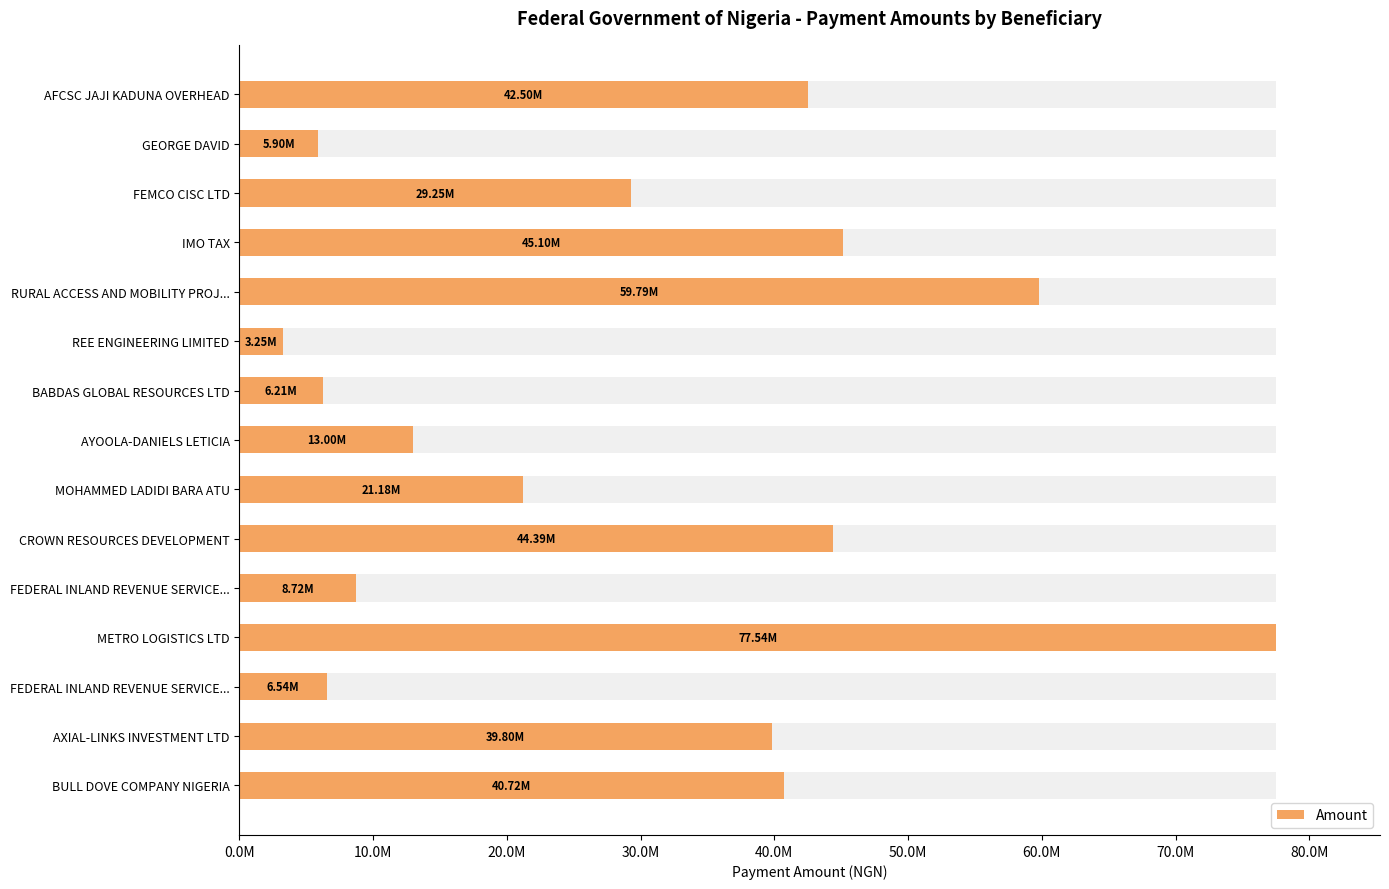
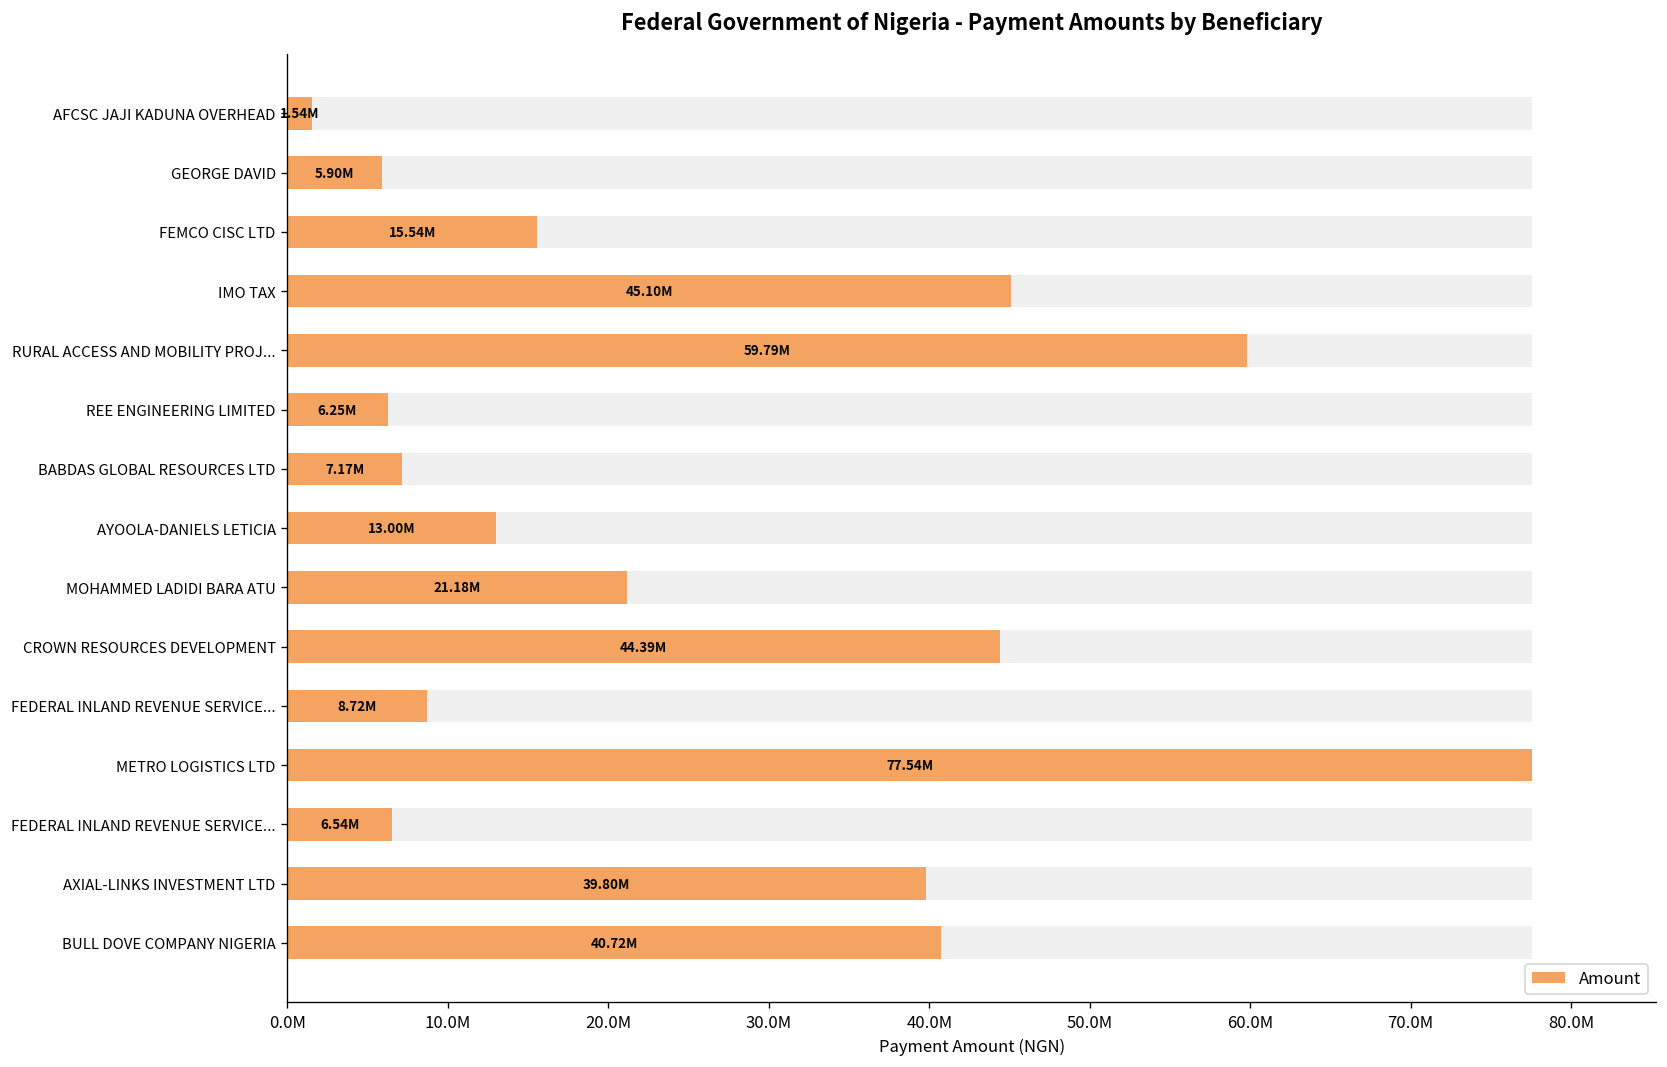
Amount, AFCSC JAJI KADUNA OVERHEAD: 42.50M -> 1.54M
Amount, FEMCO CISC LTD: 29.25M -> 15.54M
Amount, REE ENGINEERING LIMITED: 3.25M -> 6.25M
Amount, BABDAS GLOBAL RESOURCES LTD: 6.21M -> 7.17M
